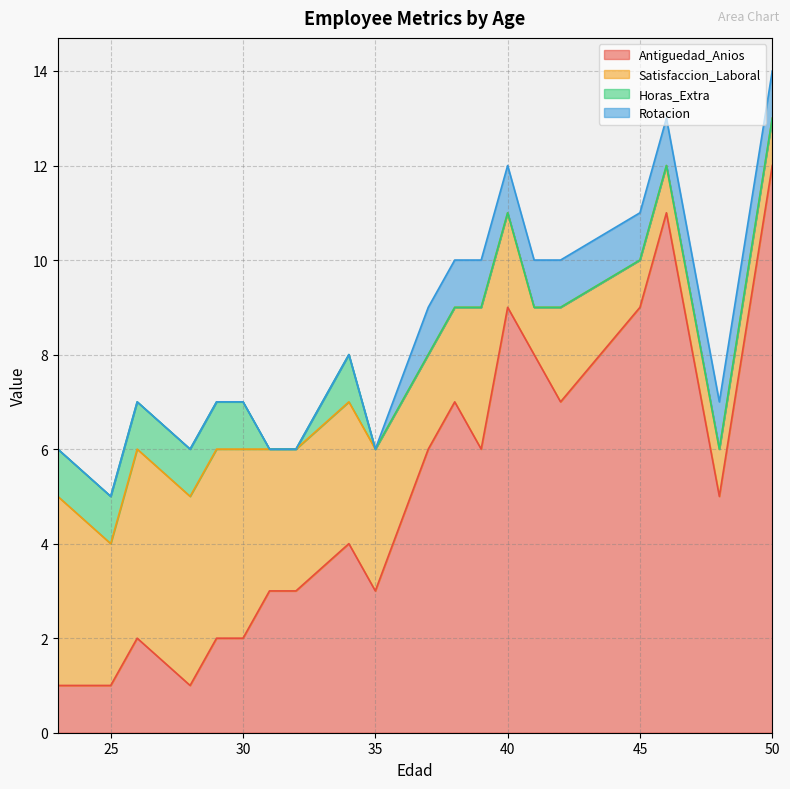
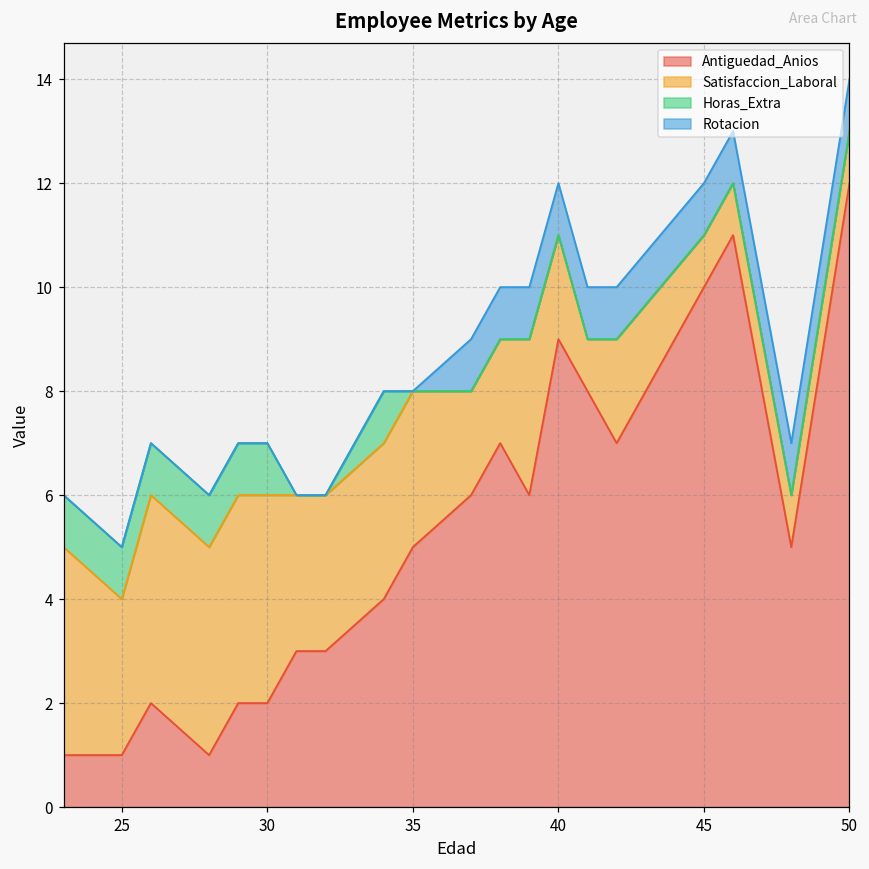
Antiguedad_Anios, 35: 3 -> 5
Antiguedad_Anios, 45: 9 -> 10
